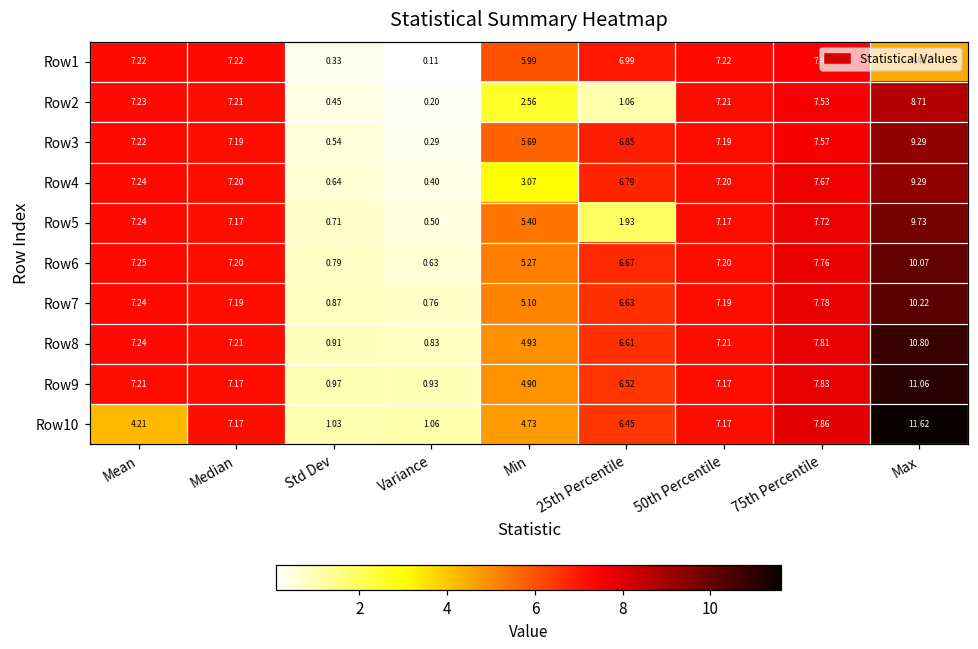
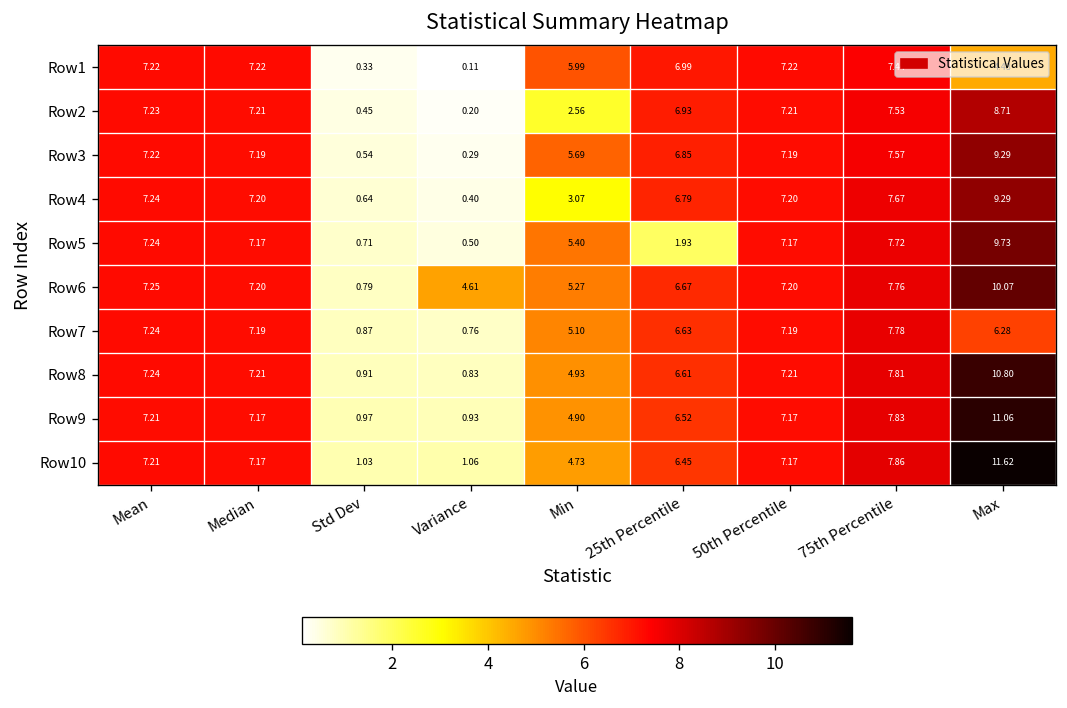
Row2, 25th Percentile: 1.06 -> 6.93
Row6, Variance: 0.63 -> 4.61
Row7, Max: 10.22 -> 6.28
Row10, Mean: 4.21 -> 7.21
